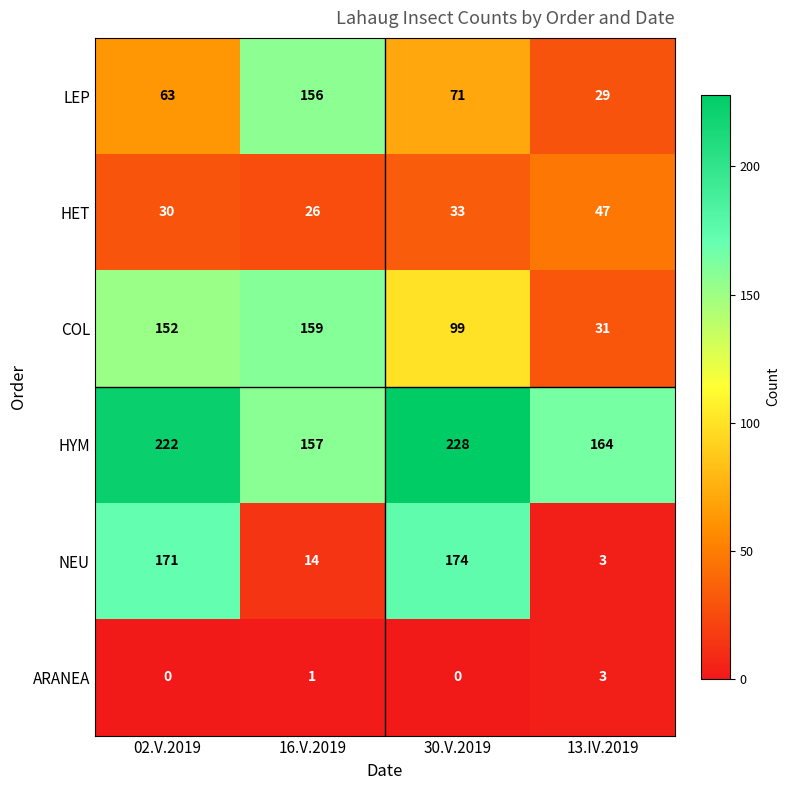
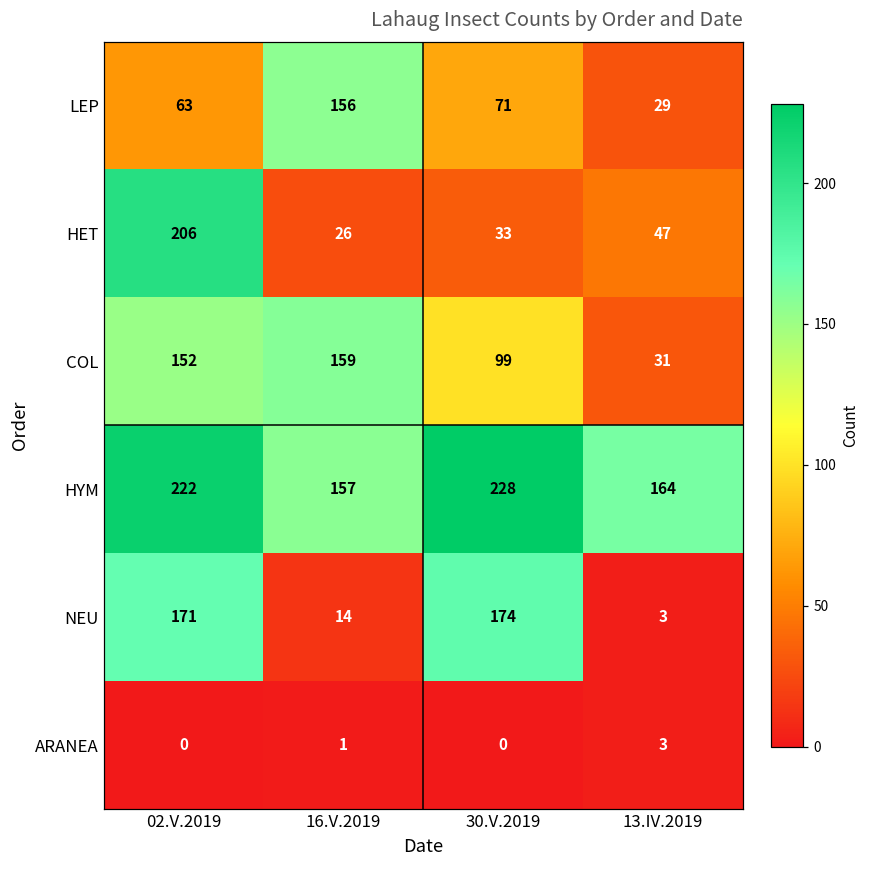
HET, 02.V.2019: 30 -> 206
